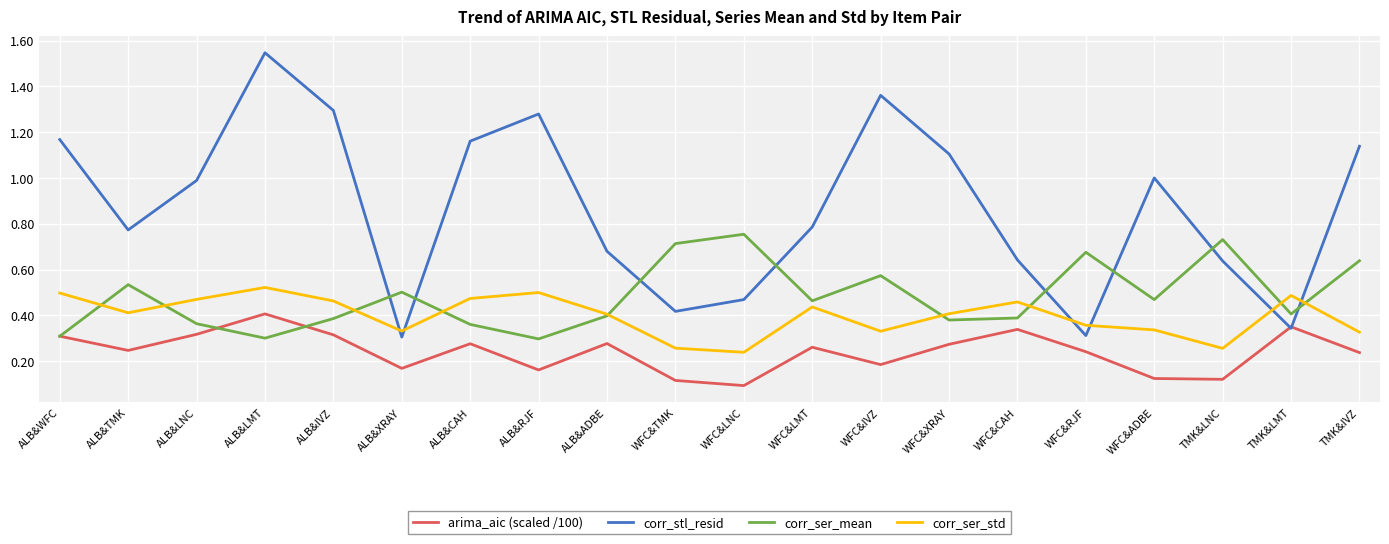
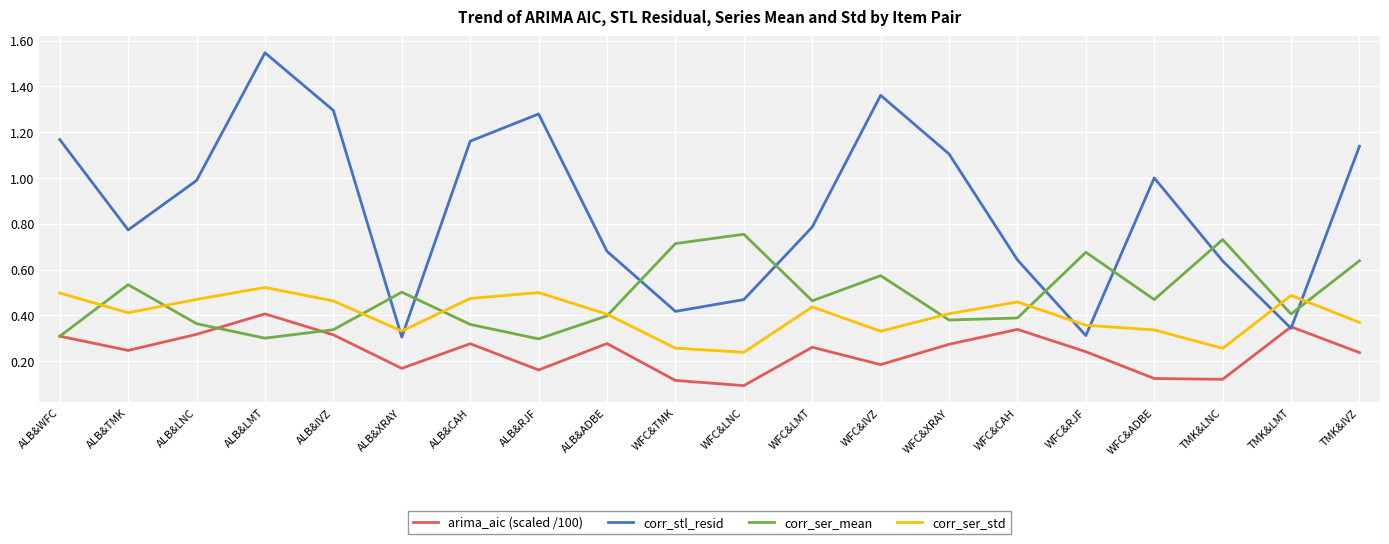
corr_ser_mean, ALB&IVZ: 0.39 -> 0.34
corr_ser_std, TMK&IVZ: 0.33 -> 0.37
